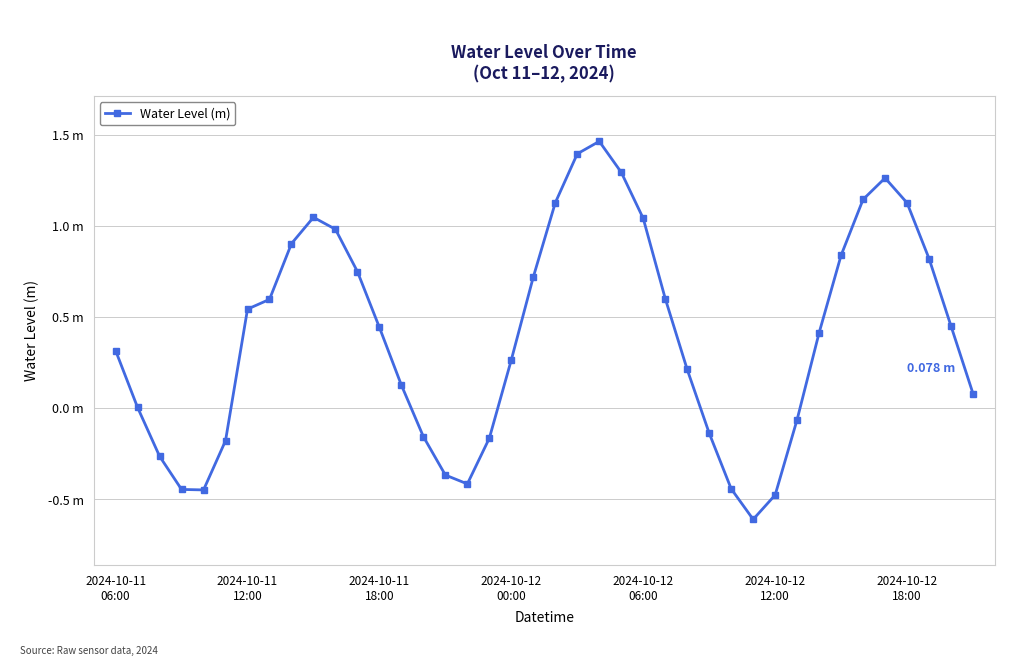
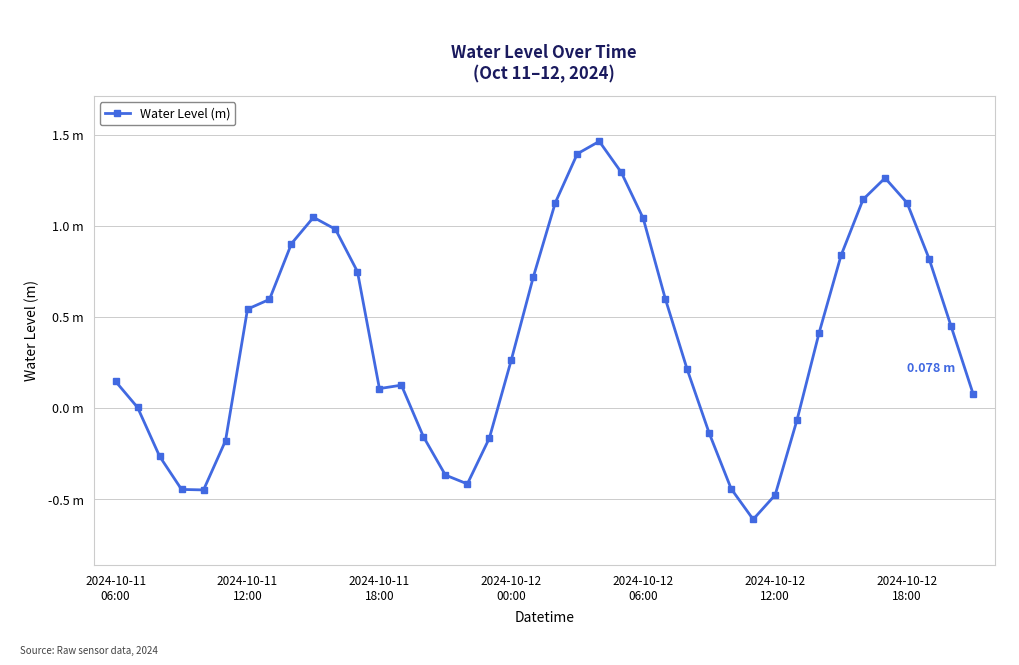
2024-10-11 06:00: 0.31 m -> 0.15 m
2024-10-11 18:00: 0.44 m -> 0.11 m
